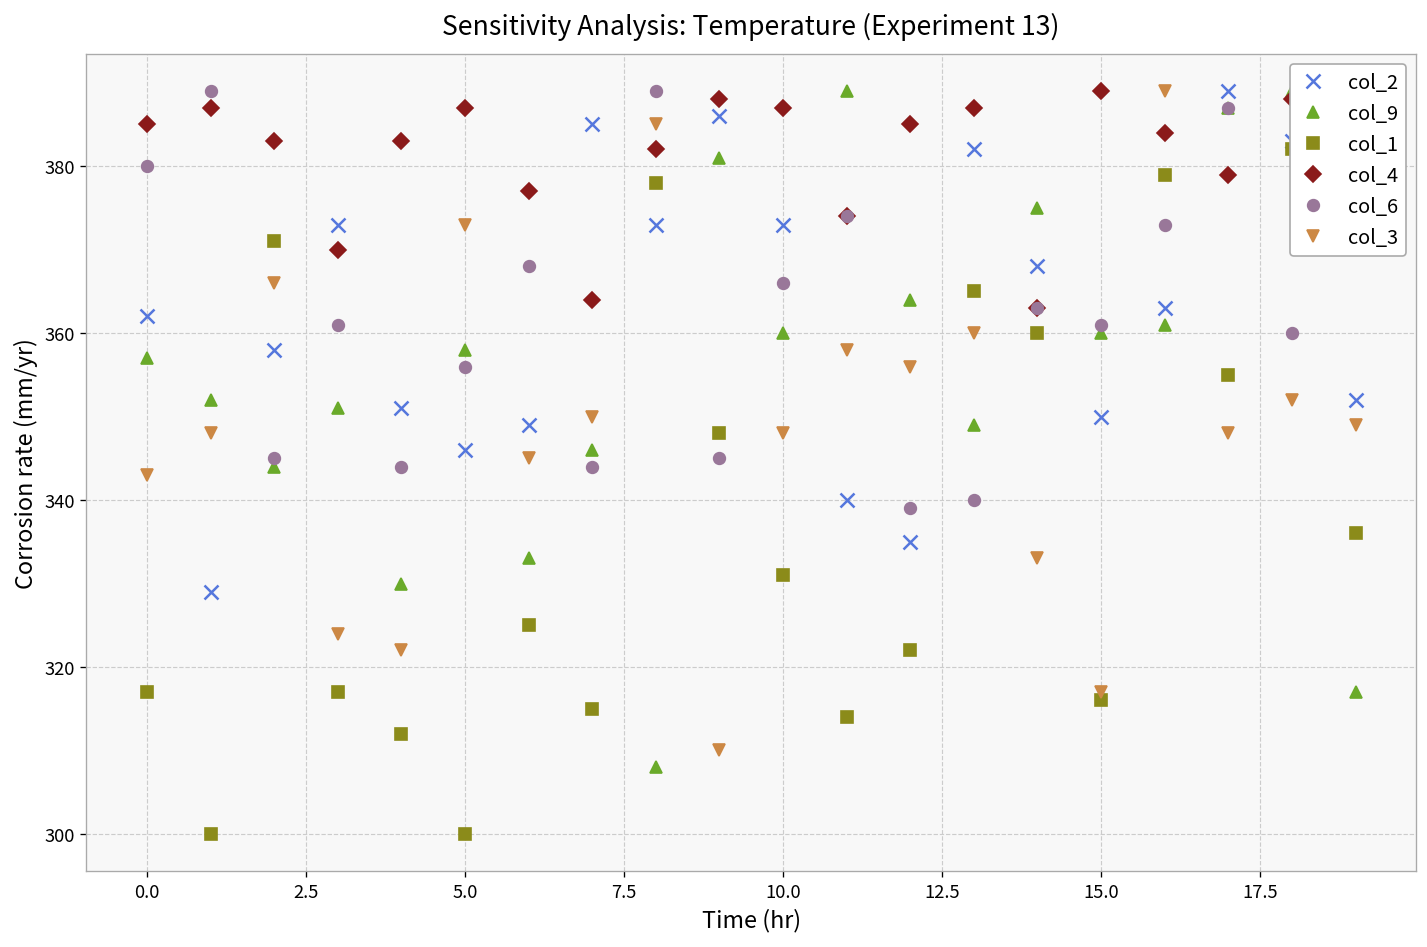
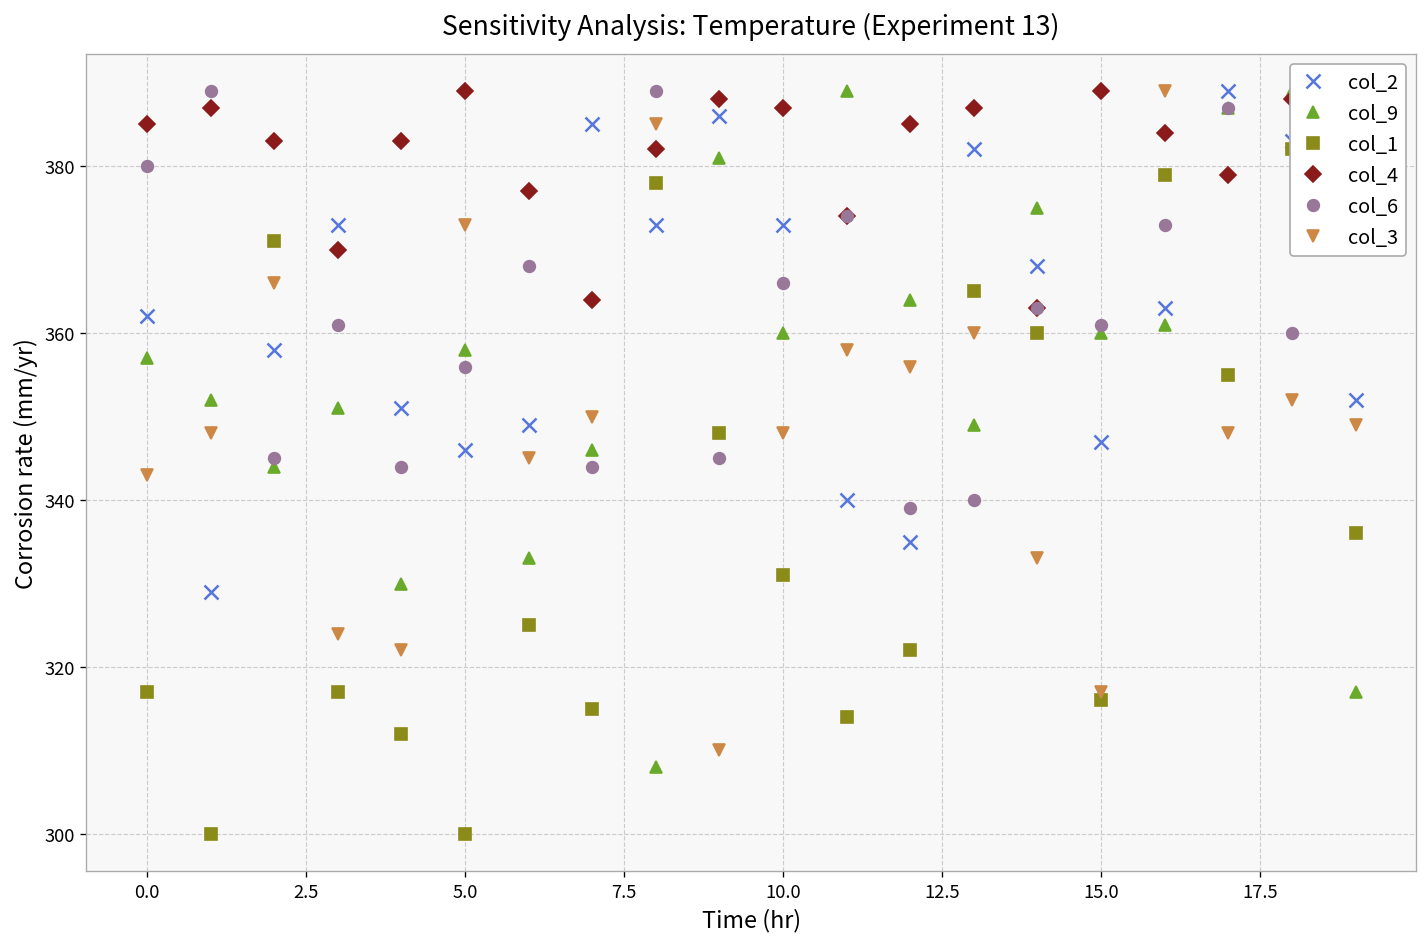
col_4, 5.0: 387 -> 389
col_2, 15.0: 350 -> 347
